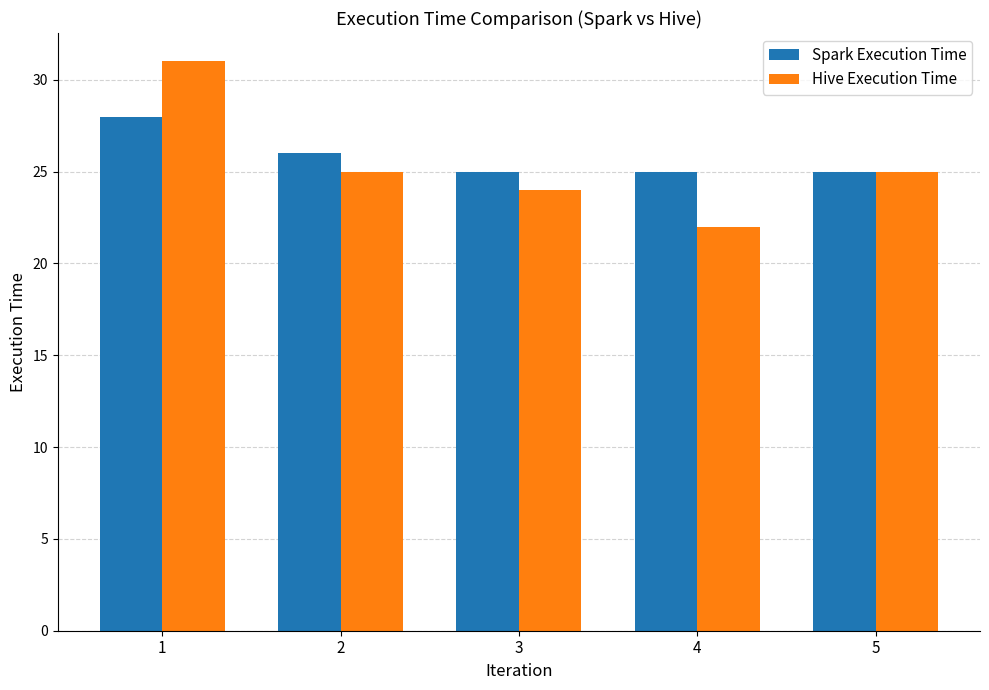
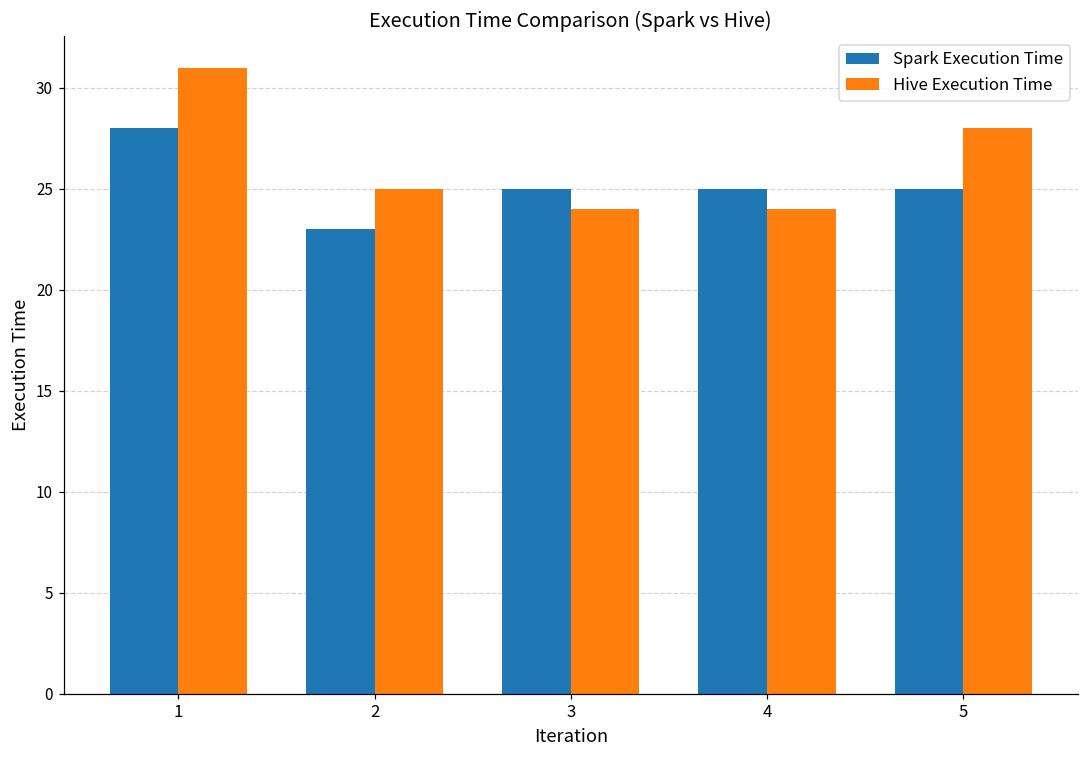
Spark Execution Time, 2: 26 -> 23
Hive Execution Time, 4: 22 -> 24
Hive Execution Time, 5: 25 -> 28
